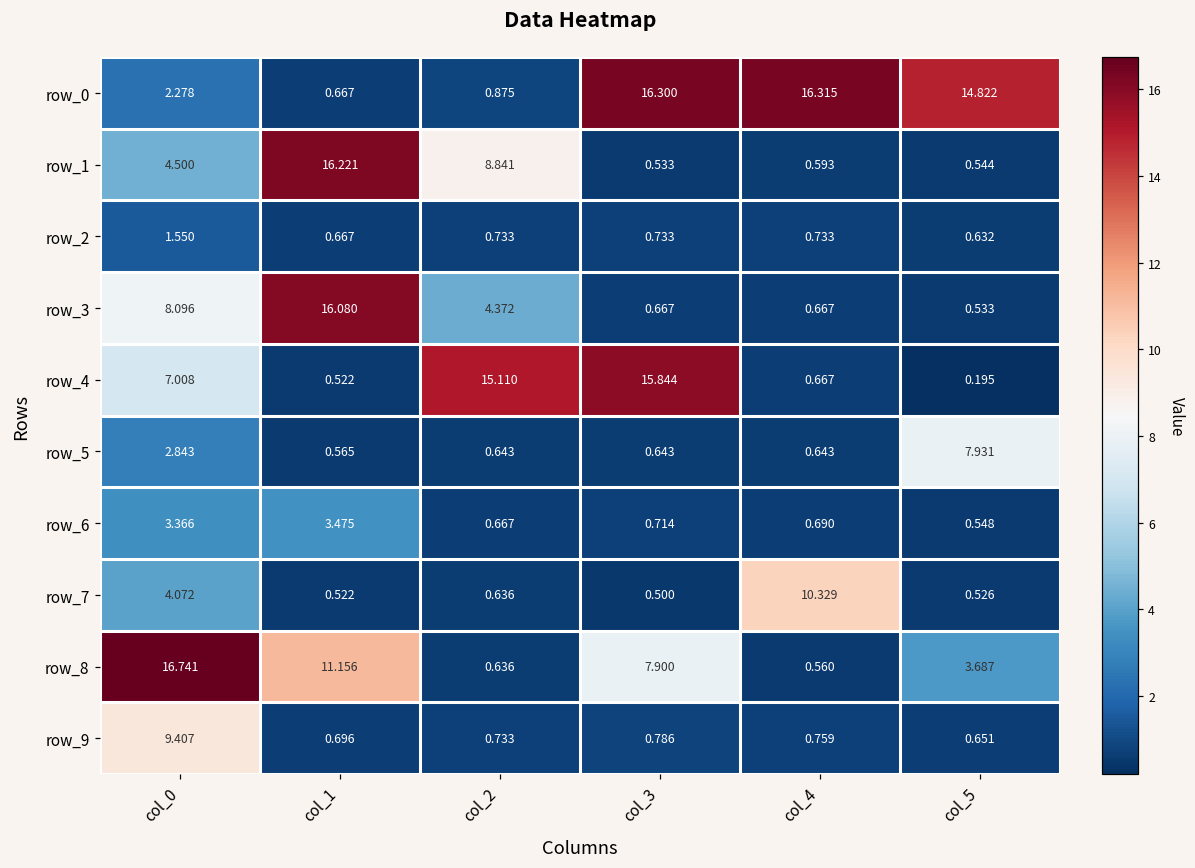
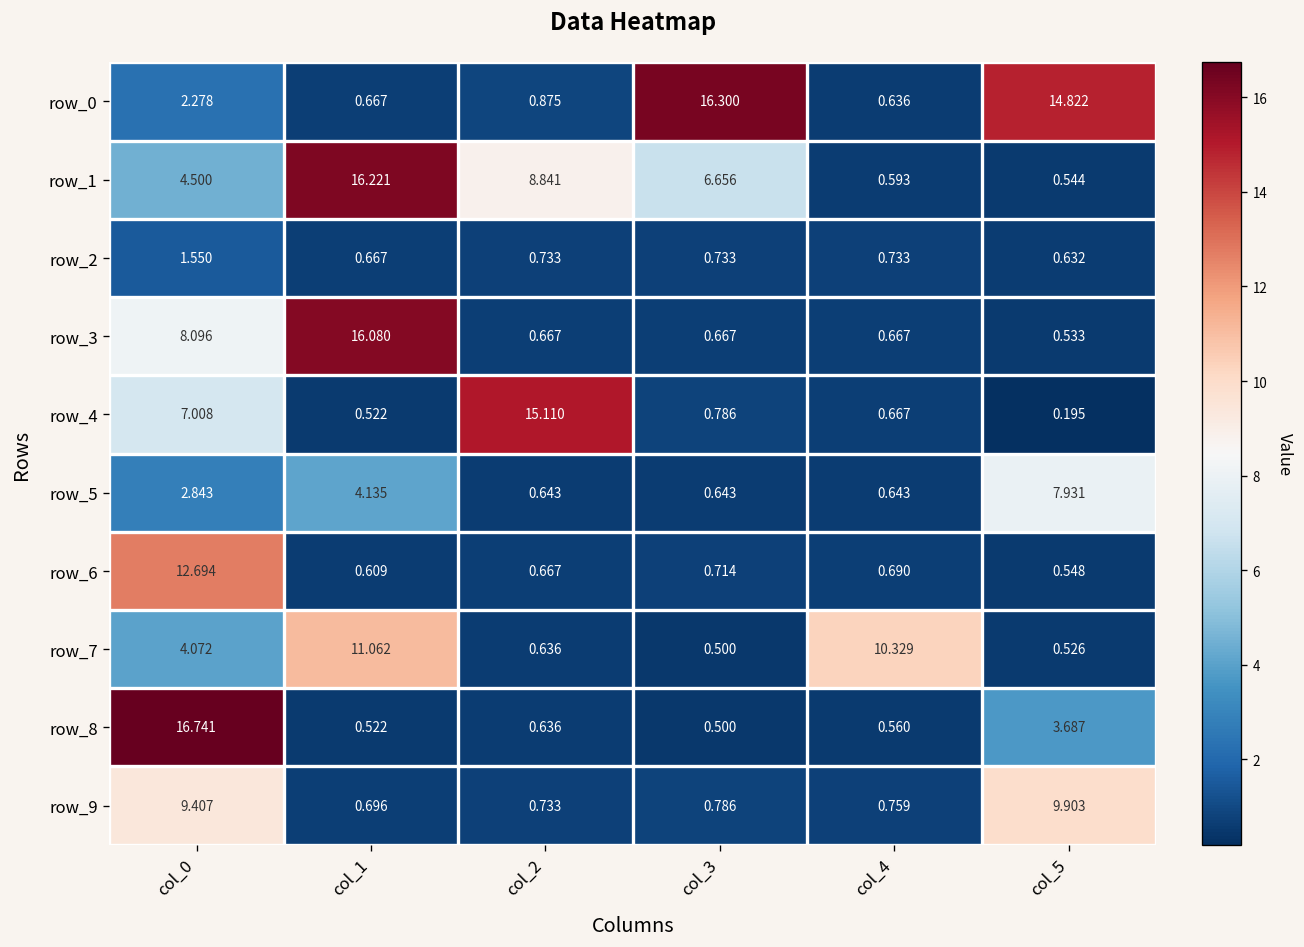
row_0, col_4: 16.315 -> 0.636
row_1, col_3: 0.533 -> 6.656
row_3, col_2: 4.372 -> 0.667
row_4, col_3: 15.844 -> 0.786
row_5, col_1: 0.565 -> 4.135
row_6, col_0: 3.366 -> 12.694
row_6, col_1: 3.475 -> 0.609
row_7, col_1: 0.522 -> 11.062
row_8, col_1: 11.156 -> 0.522
row_8, col_3: 7.900 -> 0.500
row_9, col_5: 0.651 -> 9.903
